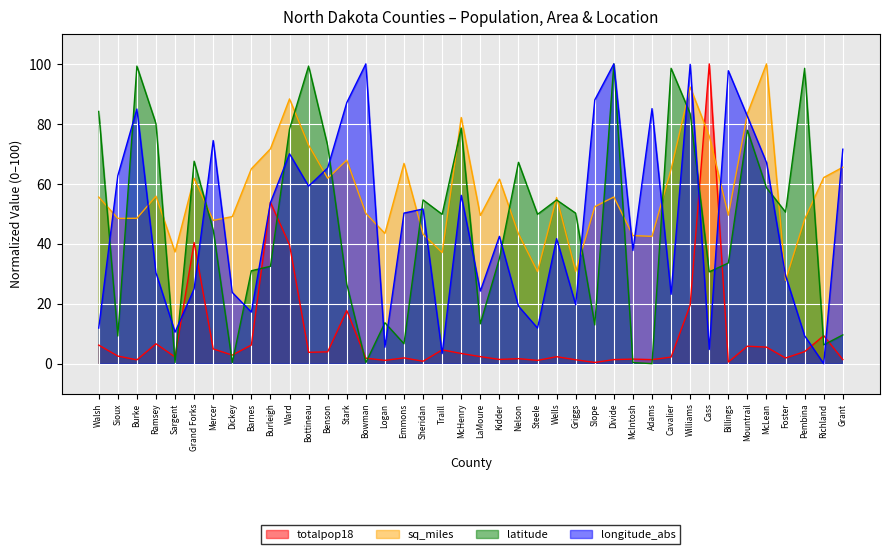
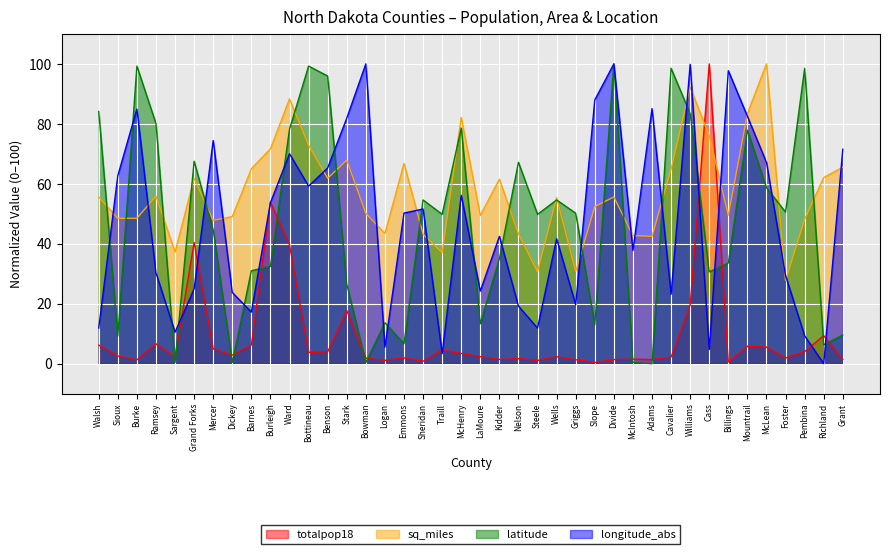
latitude, Benson: 73 -> 96
longitude_abs, Stark: 87 -> 82
